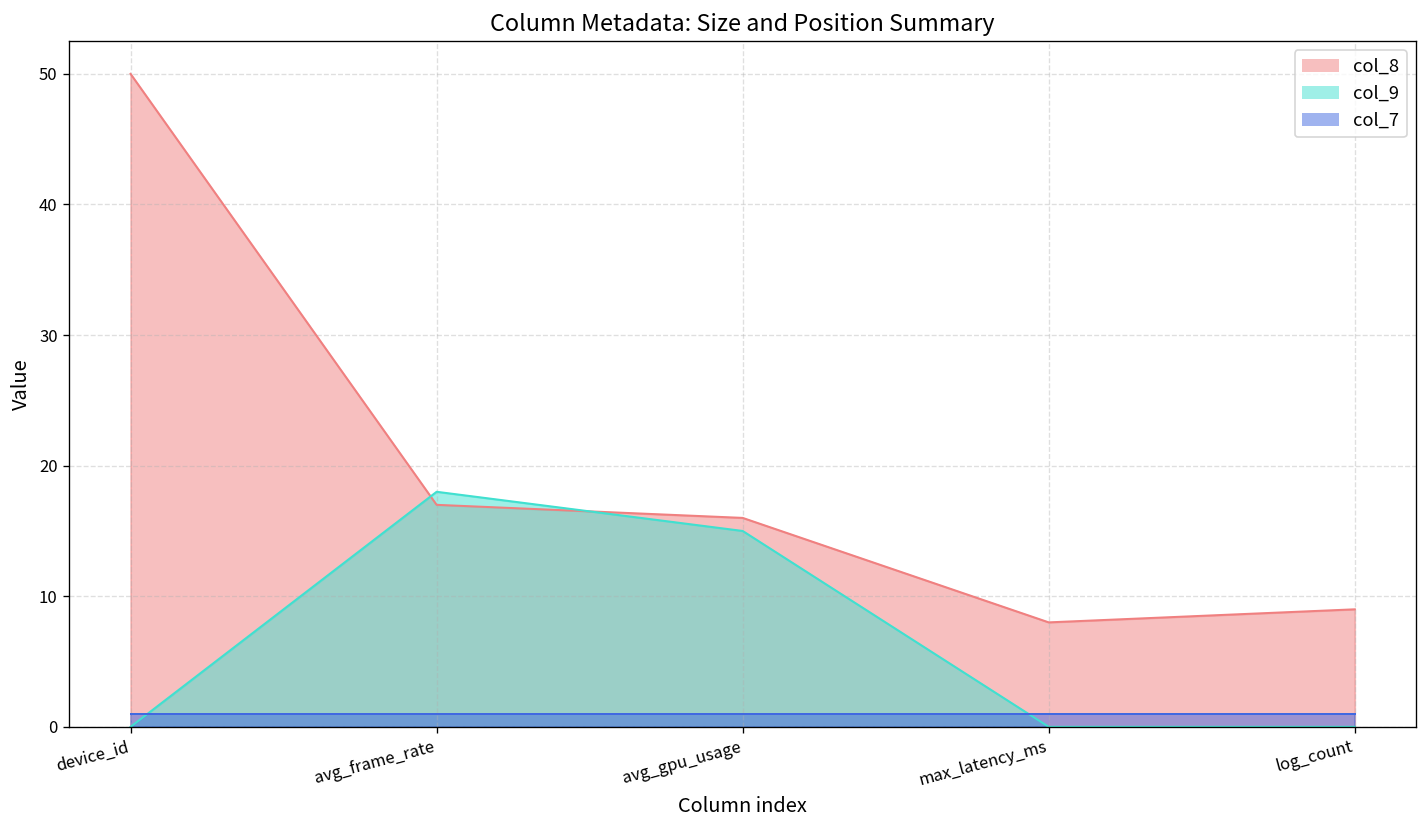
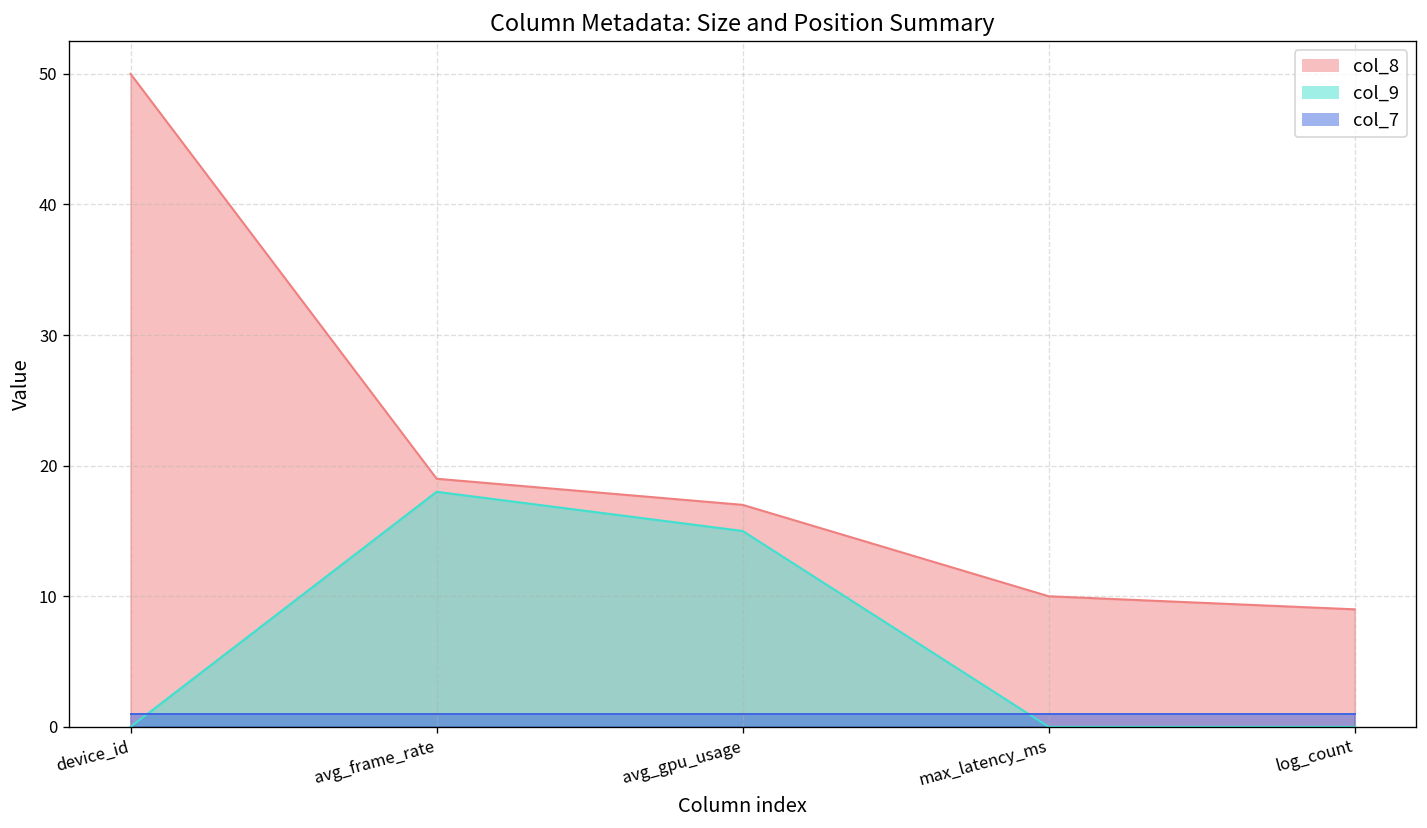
col_8, avg_frame_rate: 17 -> 19
col_8, avg_gpu_usage: 16 -> 17
col_8, max_latency_ms: 8 -> 10
